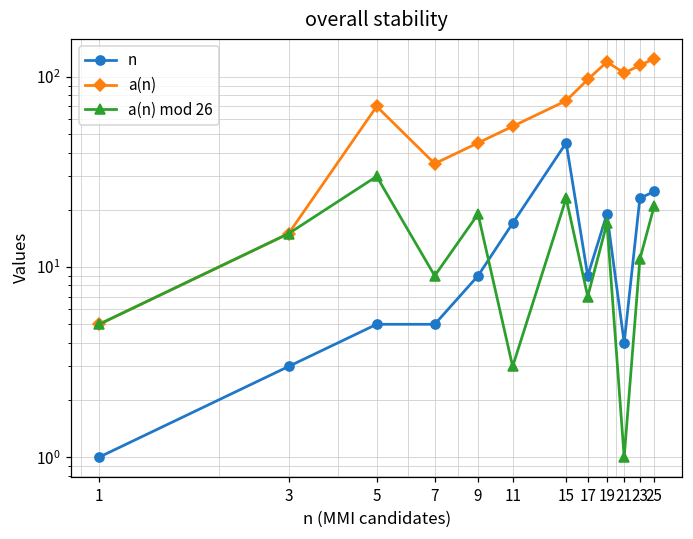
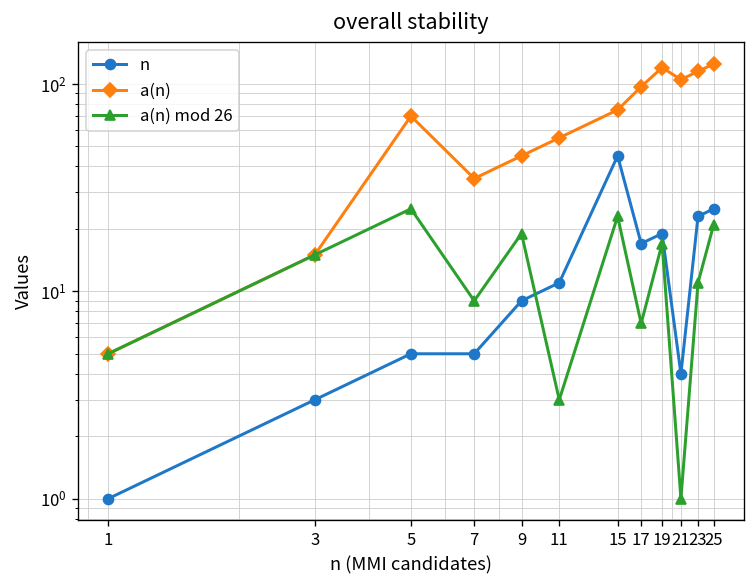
a(n) mod 26, 5: 30 -> 25
n, 11: 17 -> 11
n, 17: 9 -> 17
